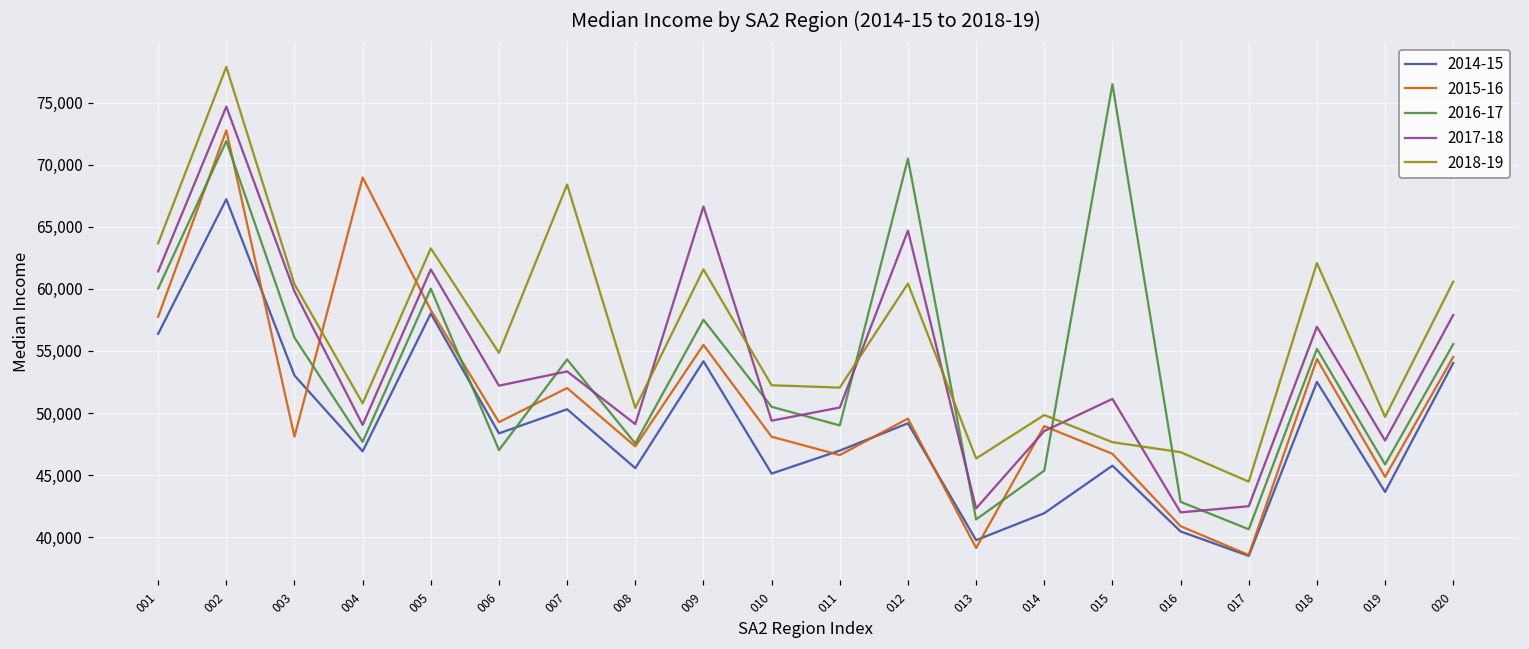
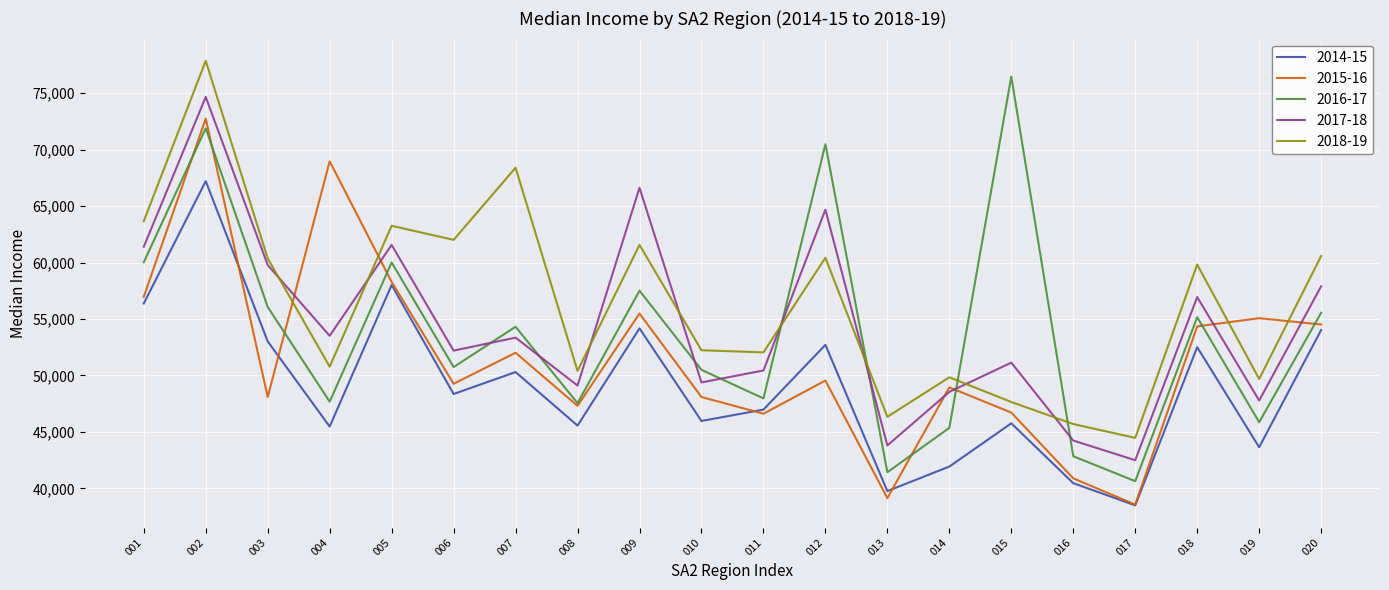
2015-16, 001: 57,700 -> 57,000
2014-15, 004: 46,900 -> 45,500
2017-18, 004: 49,000 -> 53,500
2016-17, 006: 47,000 -> 50,700
2018-19, 006: 54,800 -> 62,000
2014-15, 010: 45,100 -> 46,000
2016-17, 011: 49,000 -> 48,000
2014-15, 012: 49,200 -> 52,700
2017-18, 013: 42,300 -> 43,800
2017-18, 016: 42,000 -> 44,200
2018-19, 016: 46,800 -> 45,700
2018-19, 018: 62,100 -> 59,800
2015-16, 019: 44,900 -> 55,100
